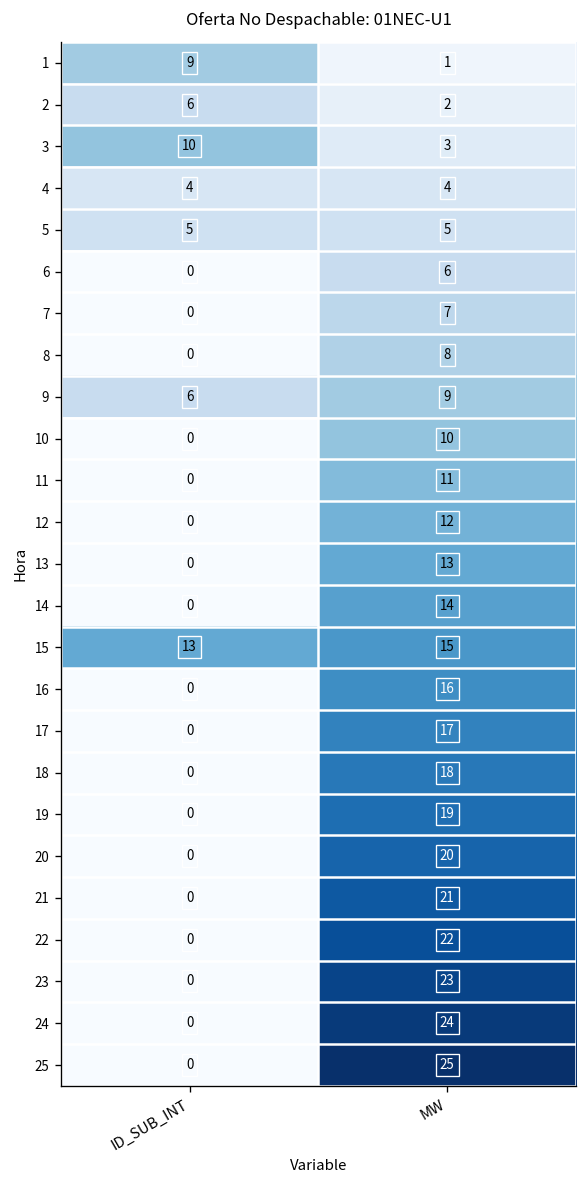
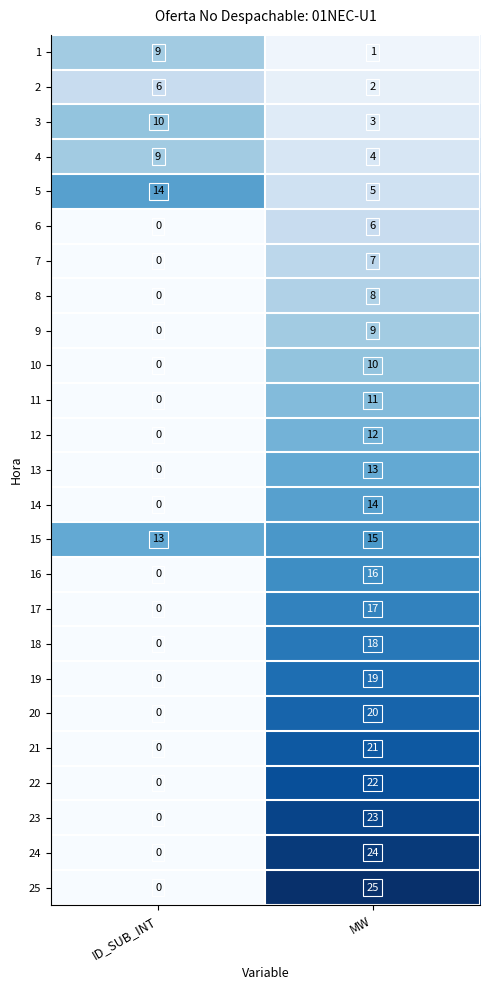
4, ID_SUB_INT: 4 -> 9
5, ID_SUB_INT: 5 -> 14
9, ID_SUB_INT: 6 -> 0
